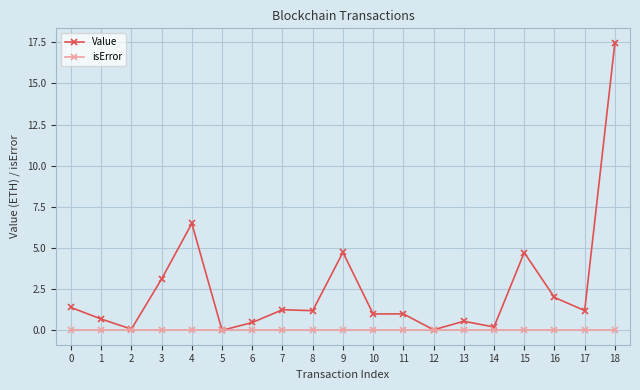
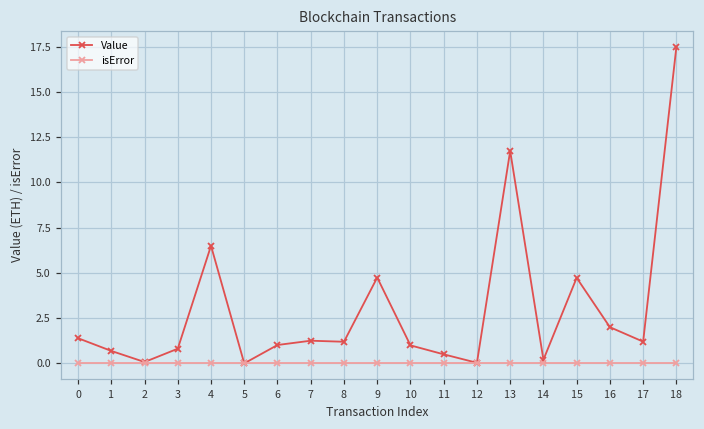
Value, 3: 3.1 -> 0.8
Value, 6: 0.5 -> 1.0
Value, 11: 1.0 -> 0.5
Value, 13: 0.6 -> 11.7
